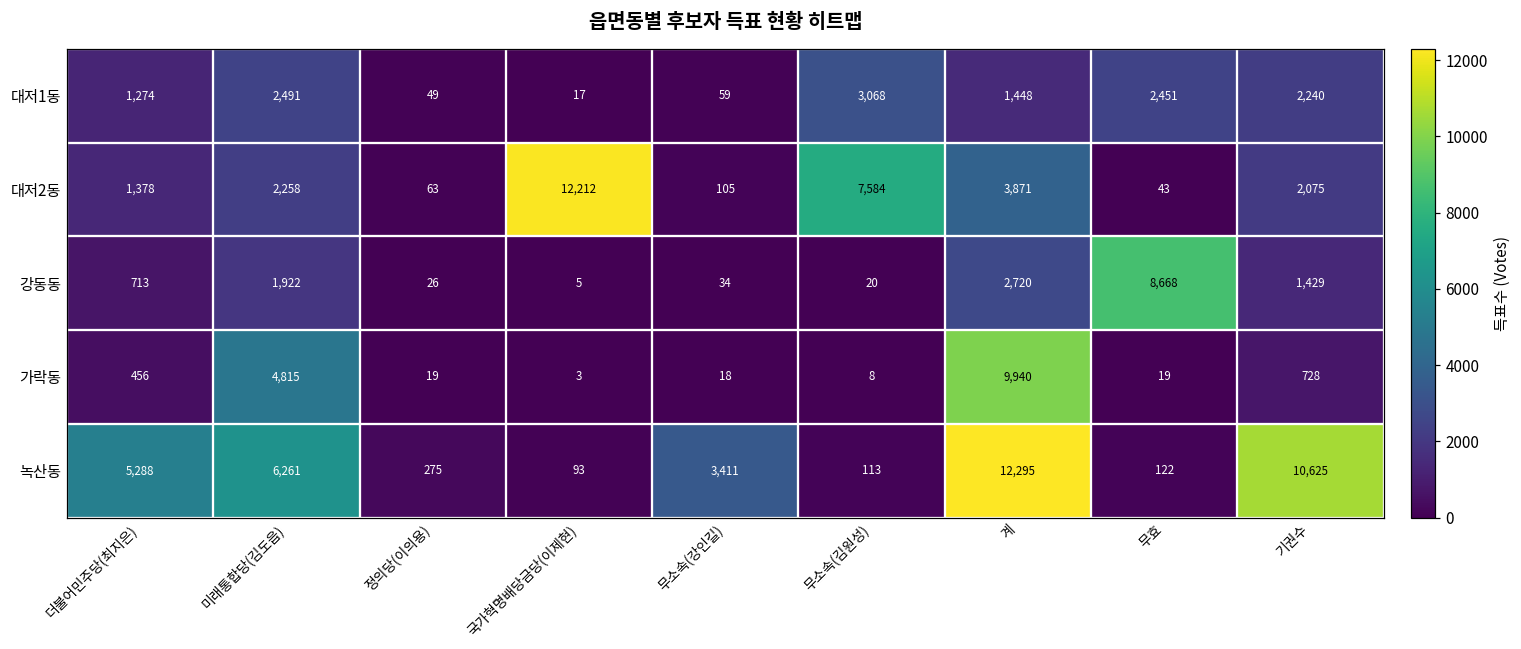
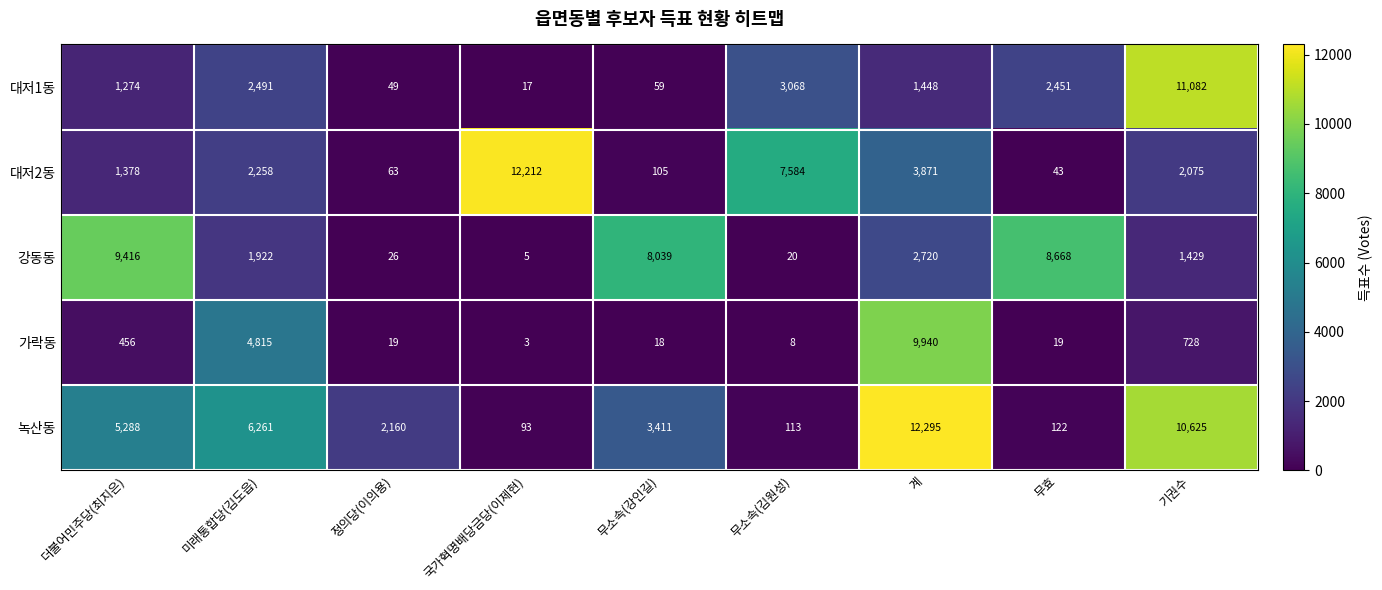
대저1동, 기권수: 2,240 -> 11,082
강동동, 더불어민주당(최지은): 713 -> 9,416
강동동, 무소속(강인길): 34 -> 8,039
녹산동, 정의당(이의용): 275 -> 2,160
